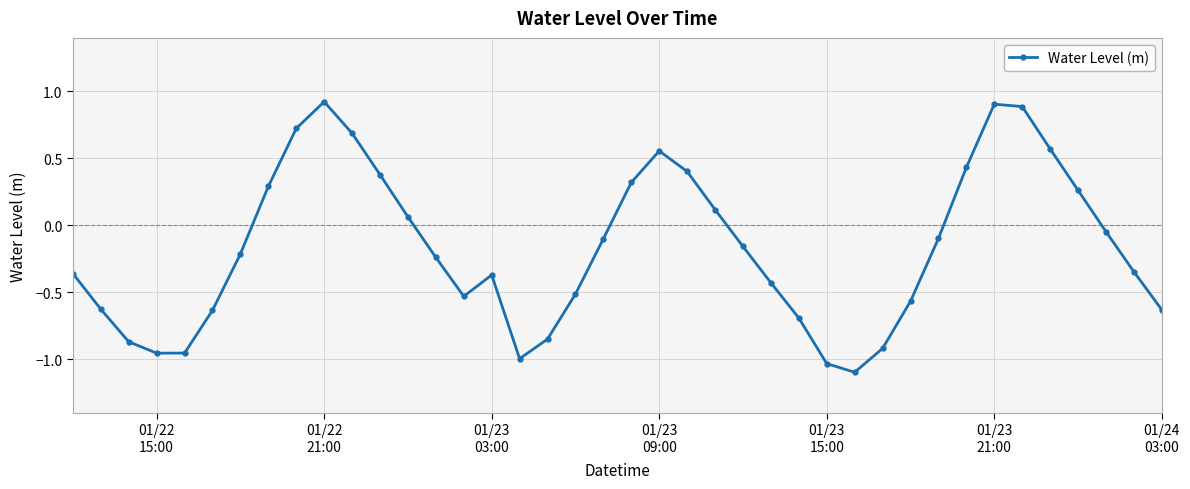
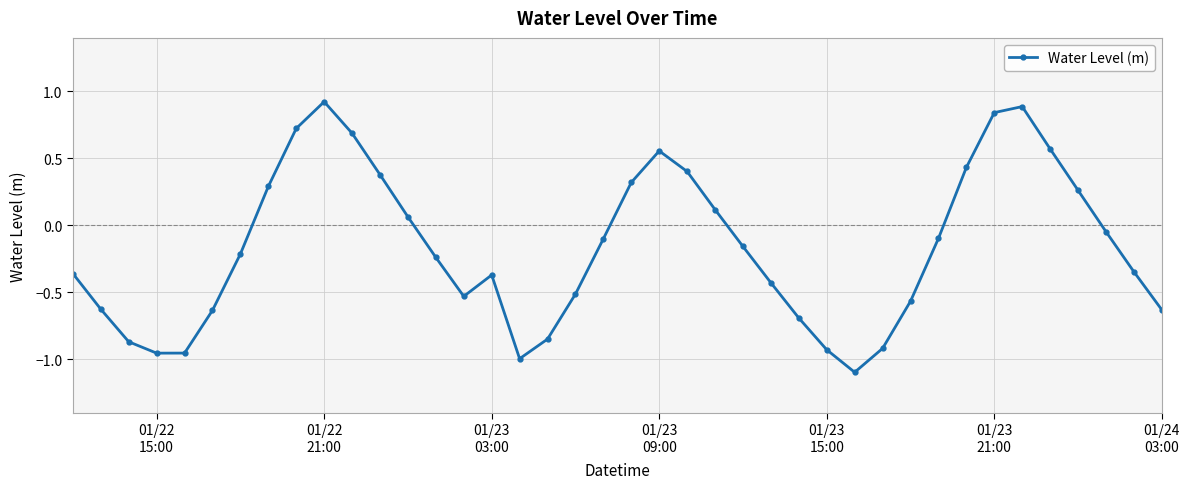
01/23 15:00: -1.03 -> -0.93
01/23 21:00: 0.91 -> 0.84
